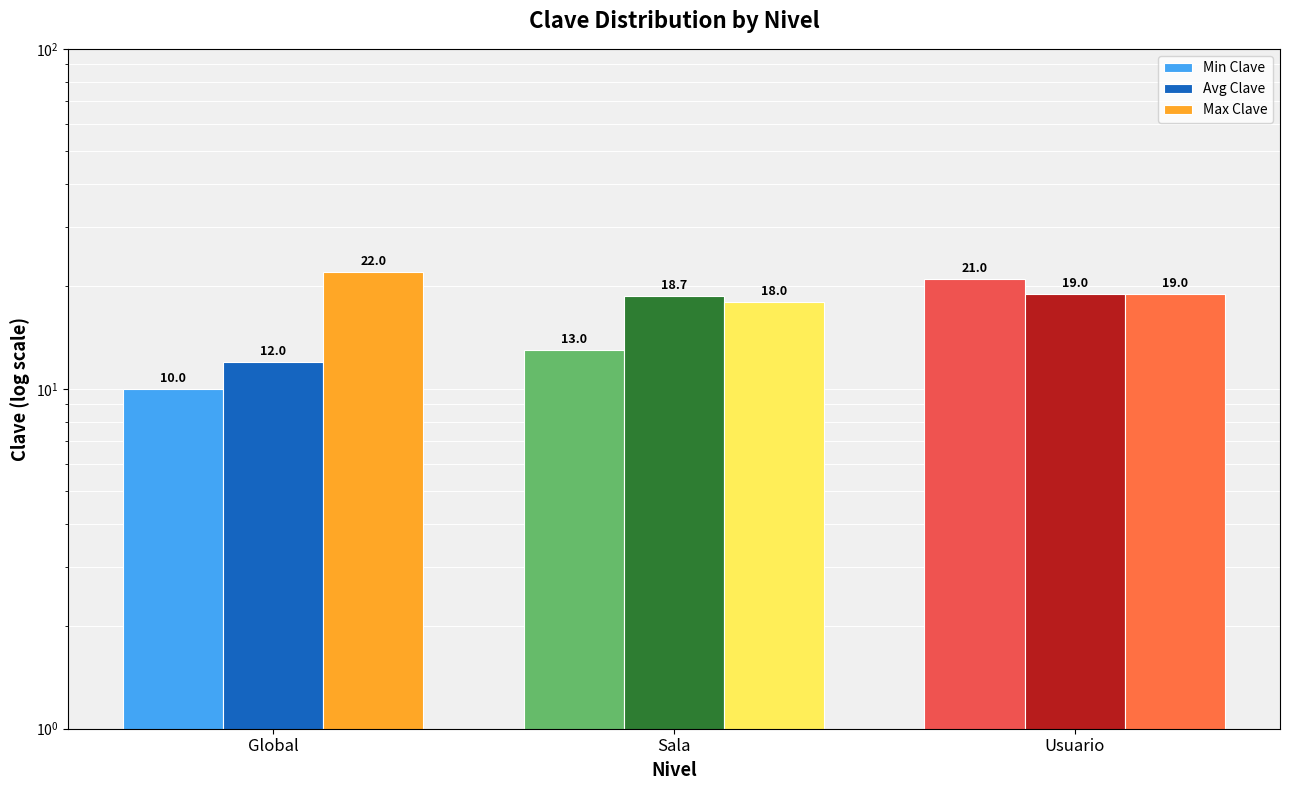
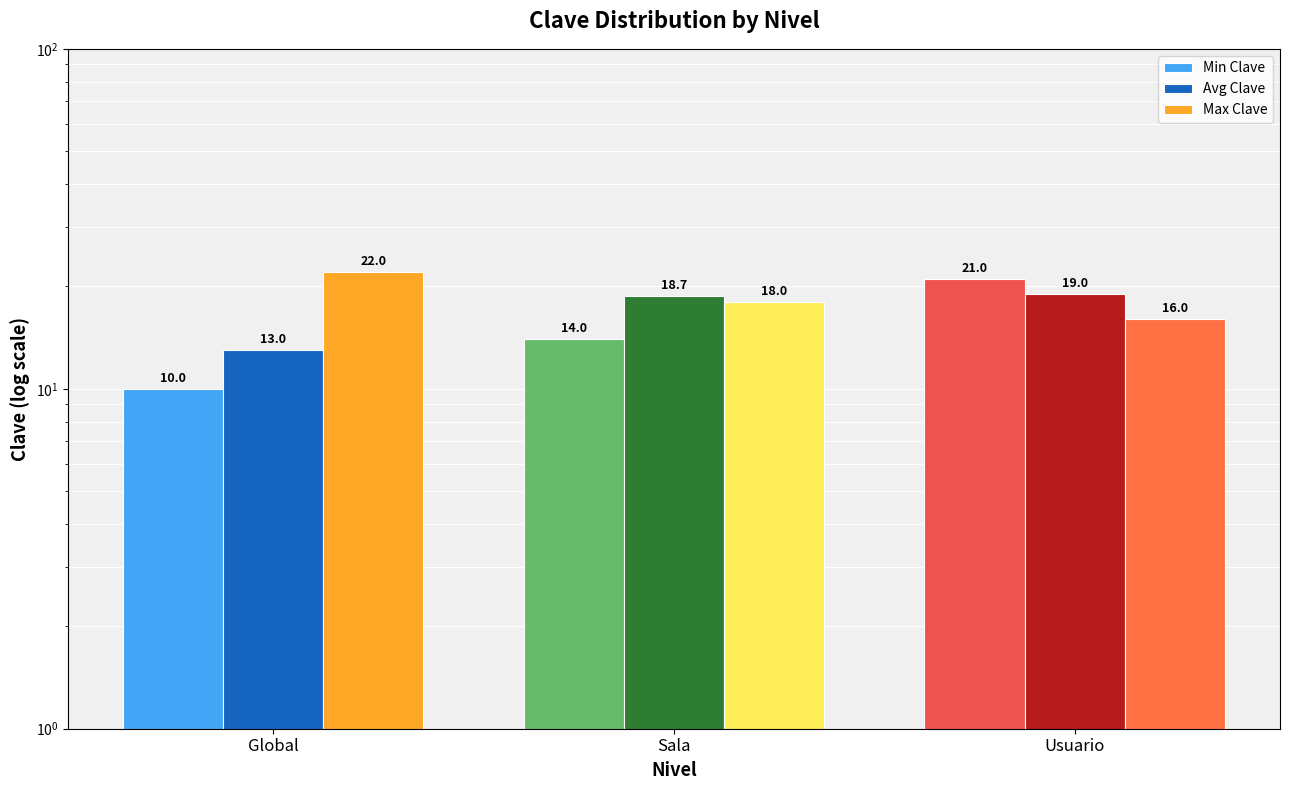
Avg Clave, Global: 12.0 -> 13.0
Min Clave, Sala: 13.0 -> 14.0
Max Clave, Usuario: 19.0 -> 16.0
